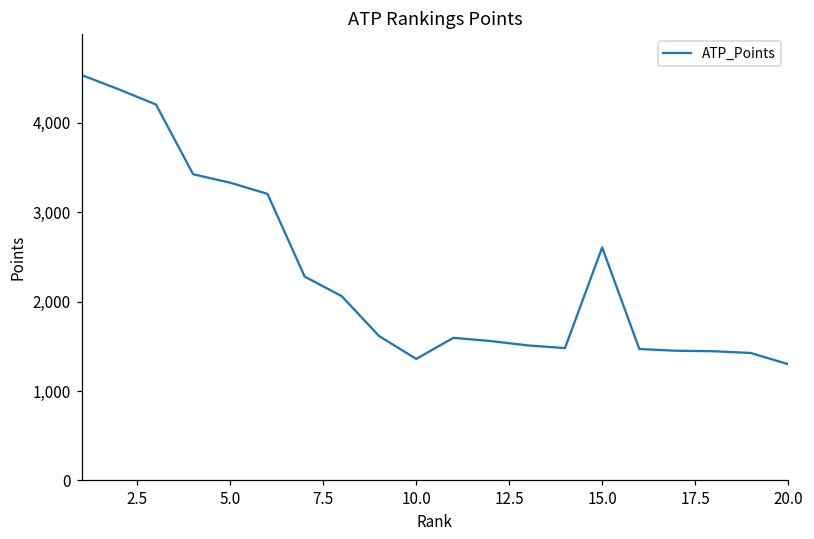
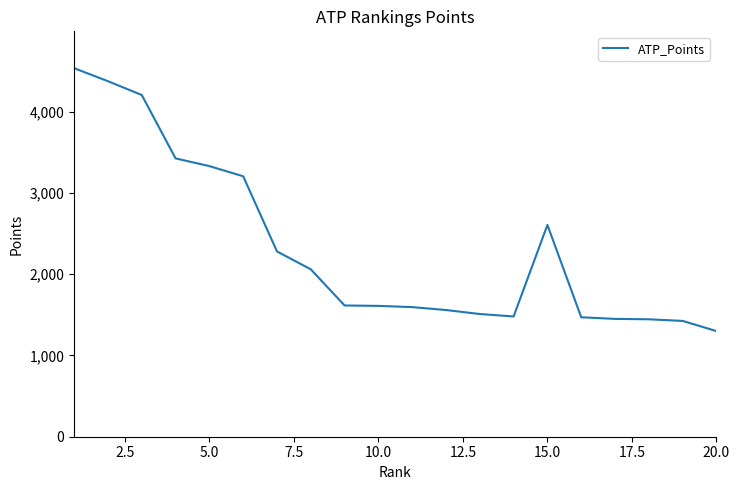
10.0: 1,400 -> 1,600
